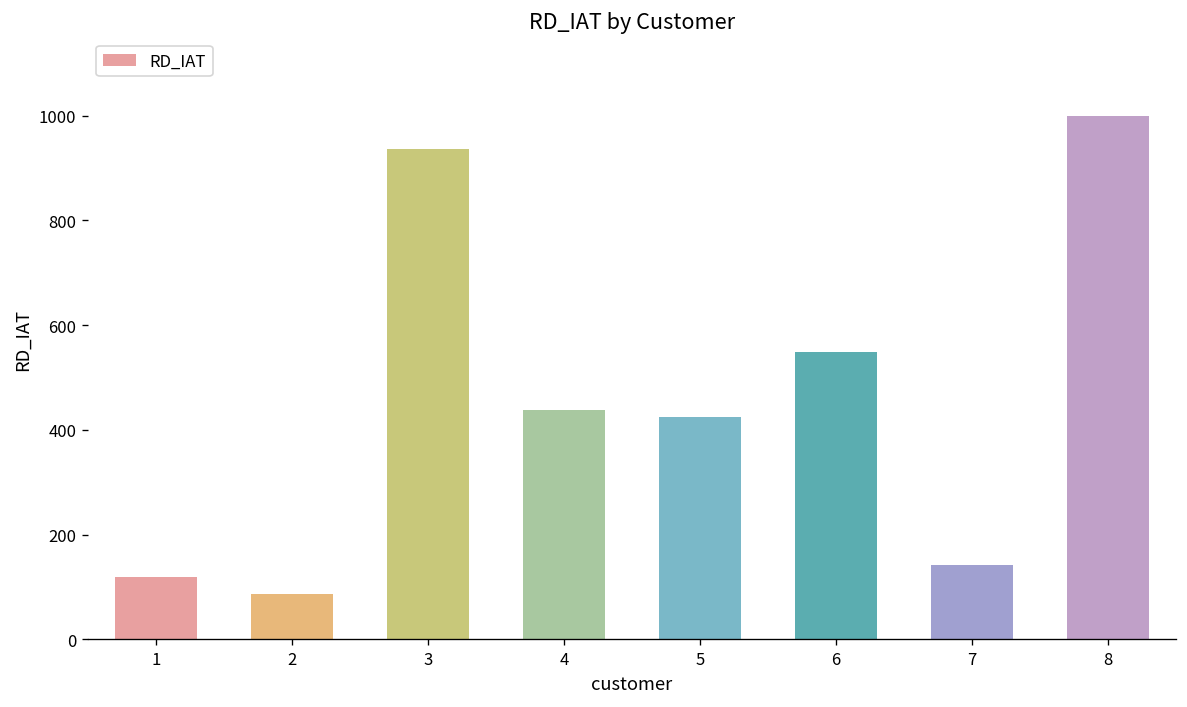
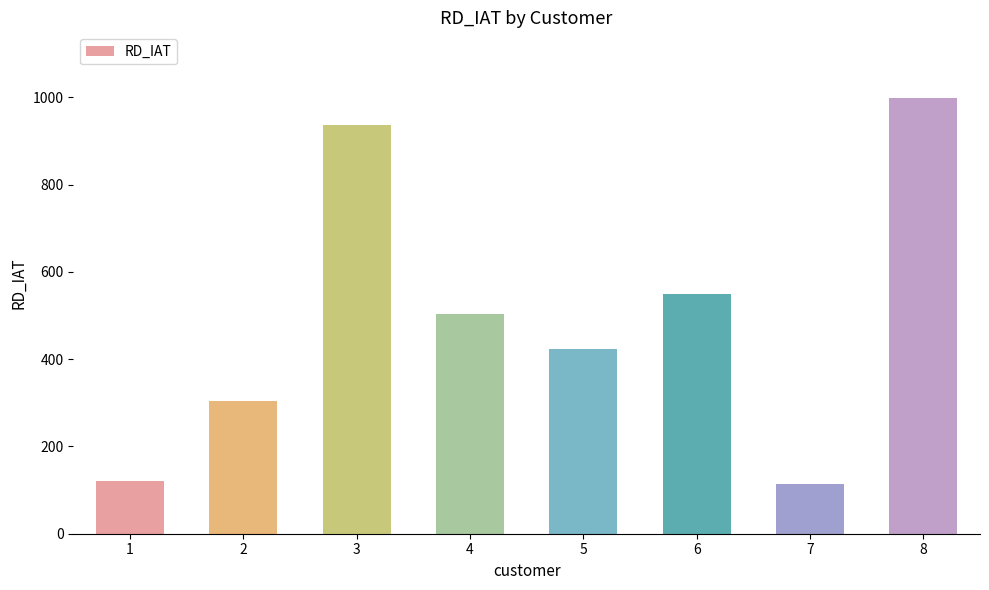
2: 90 -> 310
4: 440 -> 500
7: 140 -> 120
